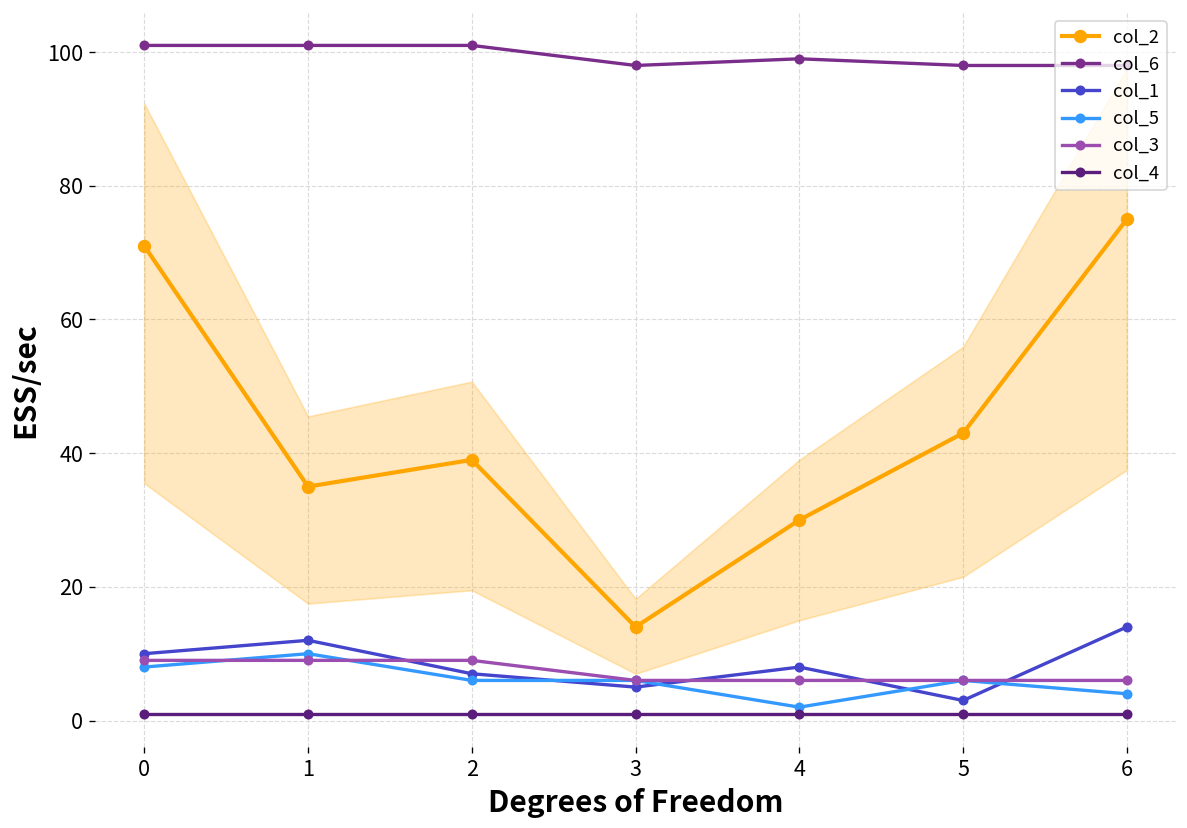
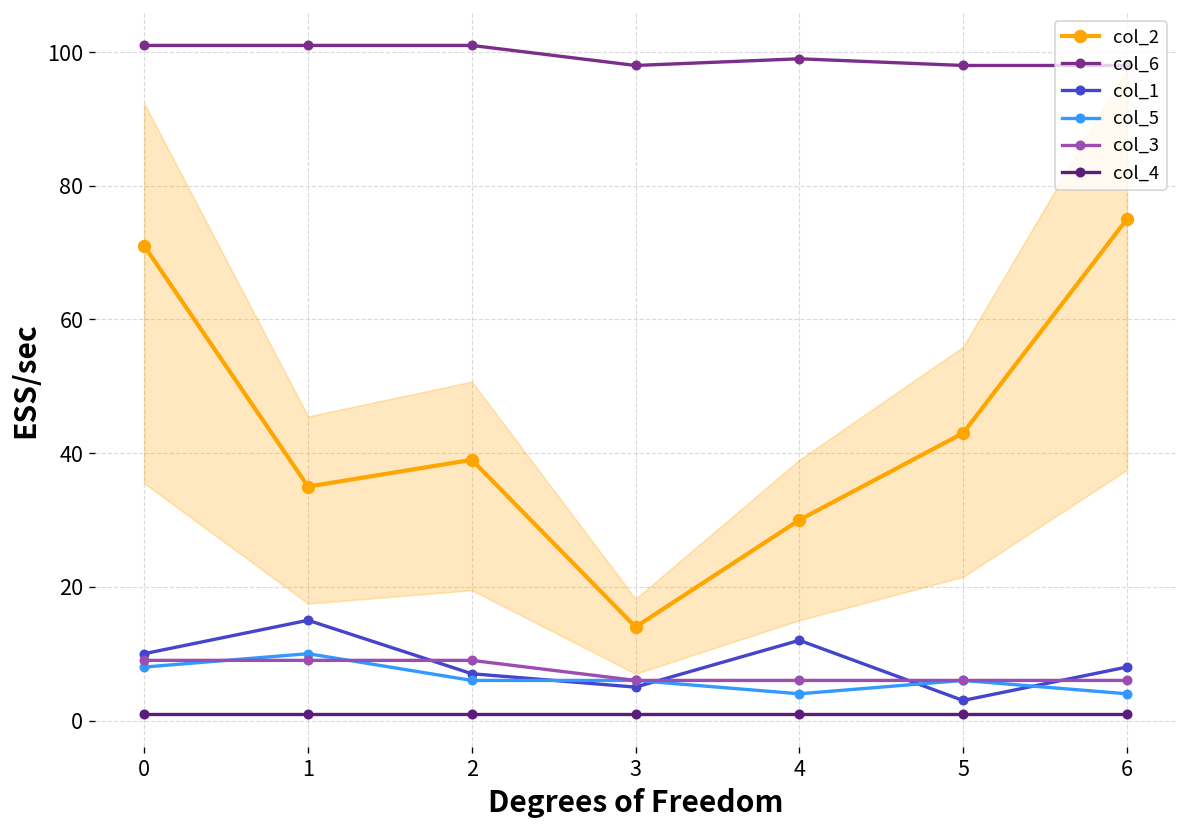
col_1, 1: 12 -> 15
col_1, 4: 8 -> 12
col_5, 4: 2 -> 4
col_1, 6: 14 -> 8
